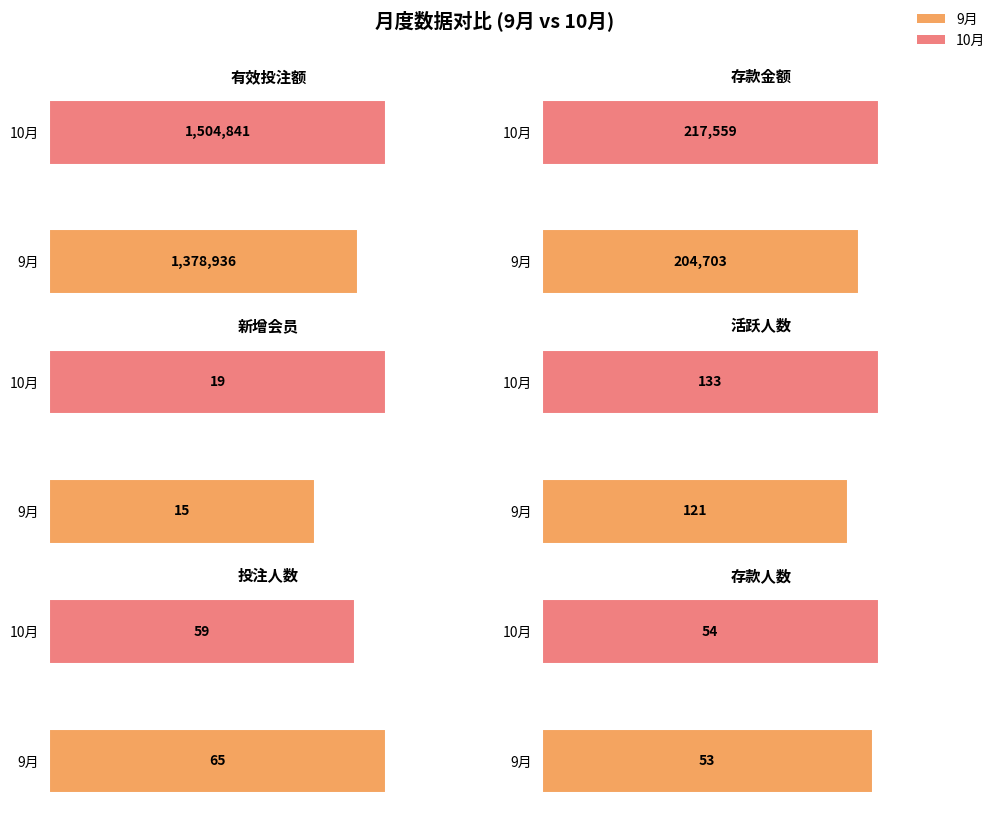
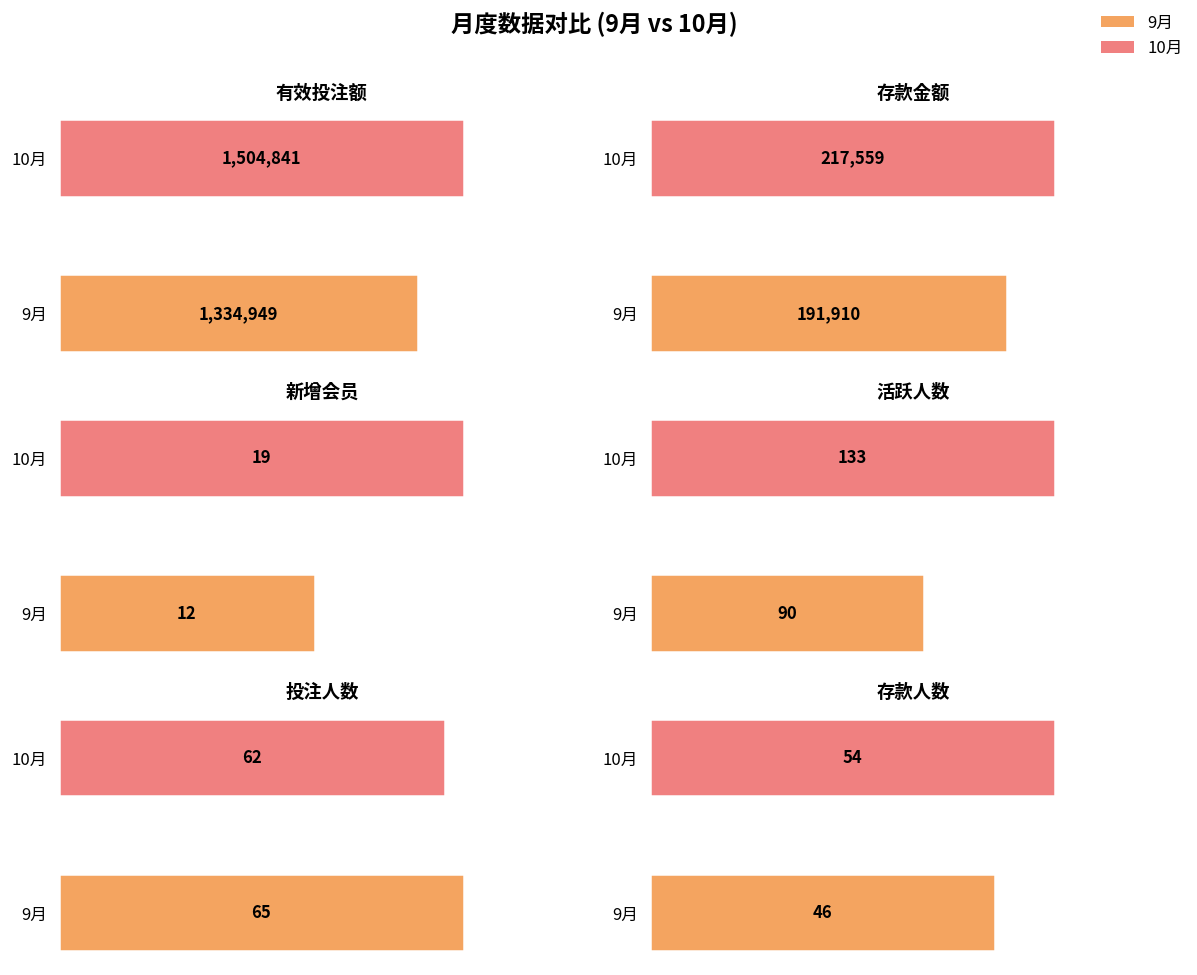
有效投注额, 9月: 1,378,936 -> 1,334,949
存款金额, 9月: 204,703 -> 191,910
新增会员, 9月: 15 -> 12
活跃人数, 9月: 121 -> 90
投注人数, 10月: 59 -> 62
存款人数, 9月: 53 -> 46
